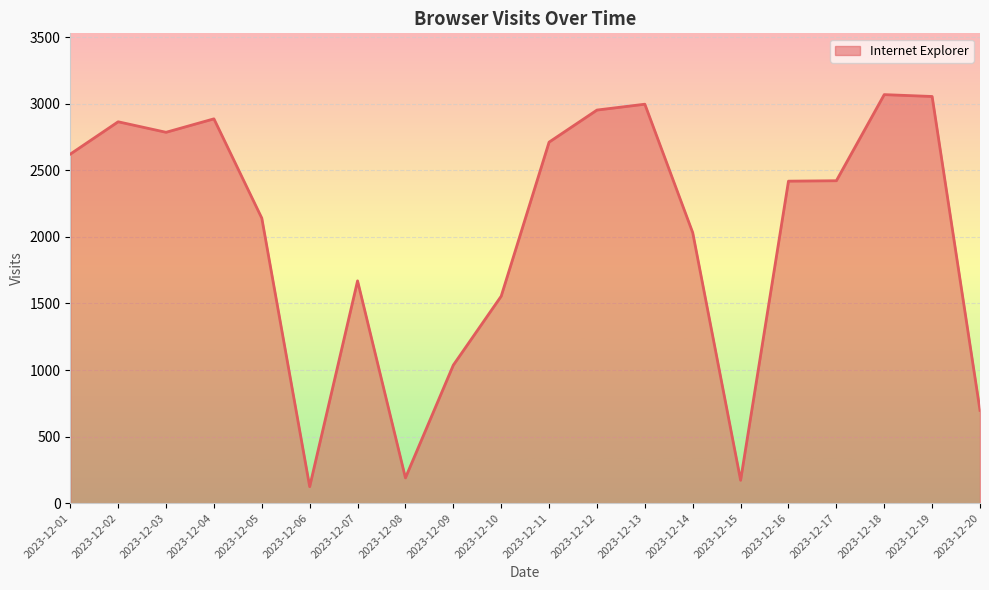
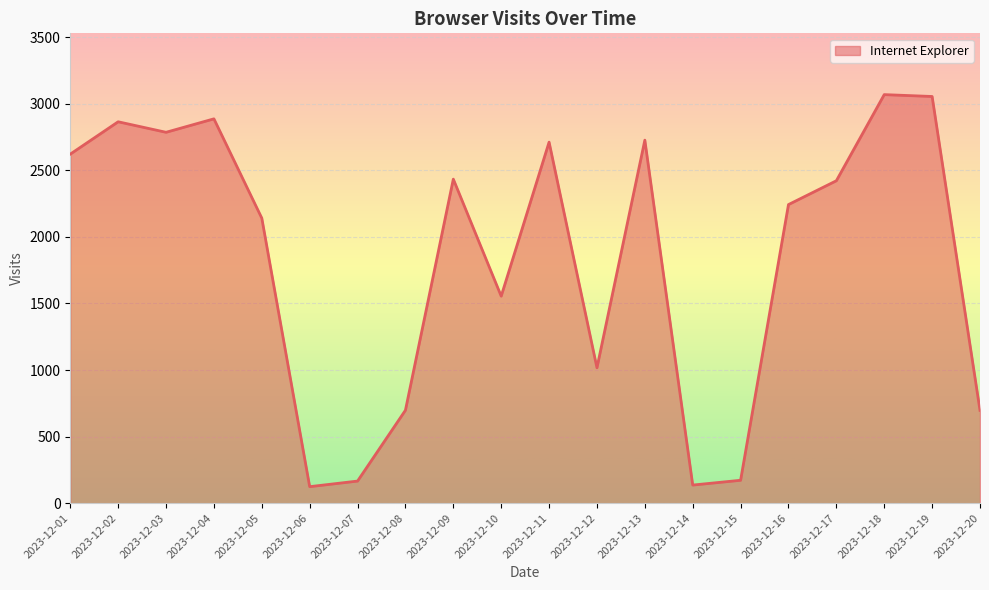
2023-12-07: 1670 -> 170
2023-12-08: 190 -> 700
2023-12-09: 1040 -> 2430
2023-12-12: 2950 -> 1020
2023-12-13: 3000 -> 2730
2023-12-14: 2030 -> 140
2023-12-16: 2420 -> 2240
